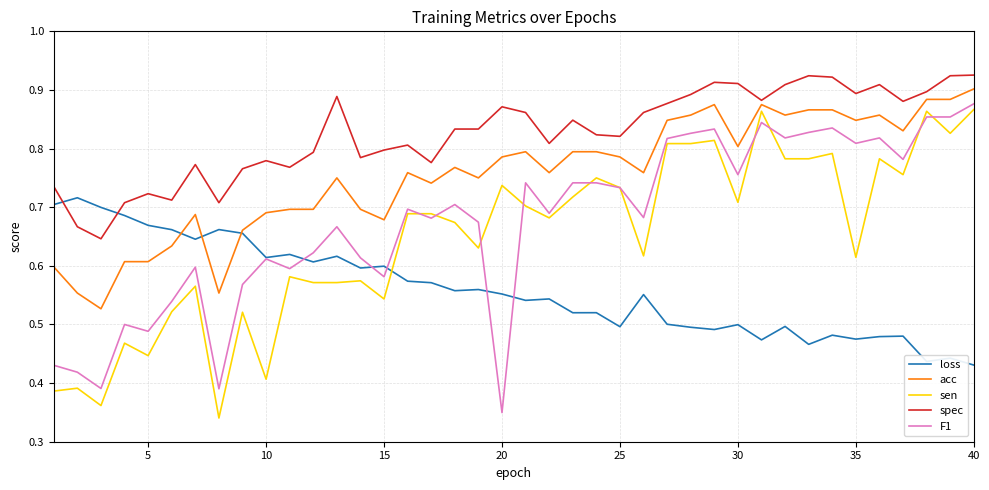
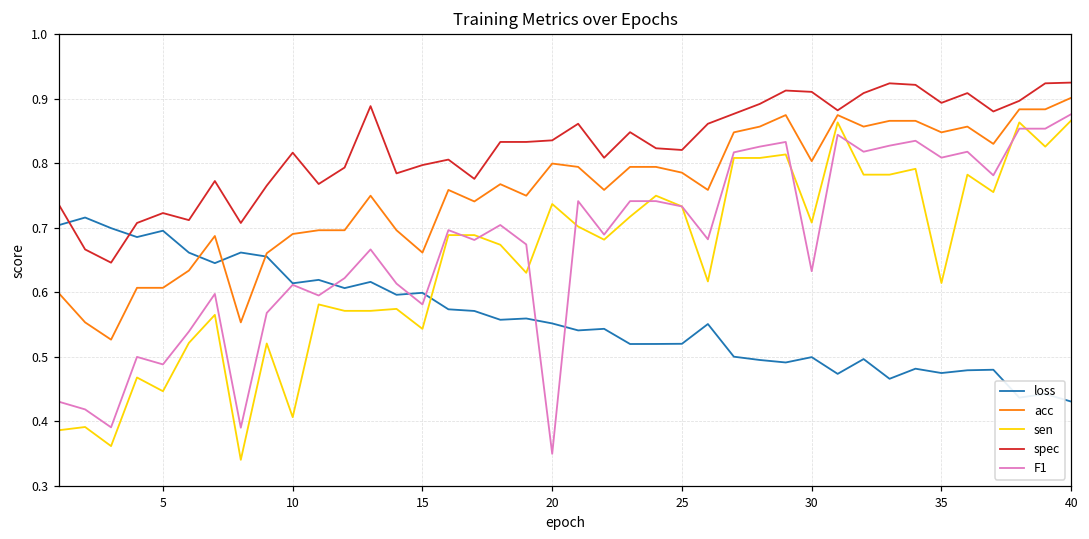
loss, 5: 0.67 -> 0.70
spec, 10: 0.78 -> 0.82
acc, 15: 0.68 -> 0.66
acc, 20: 0.79 -> 0.80
spec, 20: 0.87 -> 0.84
loss, 25: 0.50 -> 0.52
F1, 30: 0.76 -> 0.63
